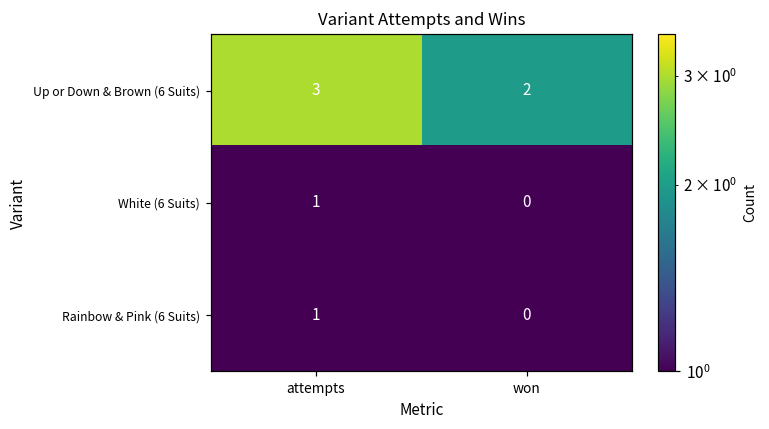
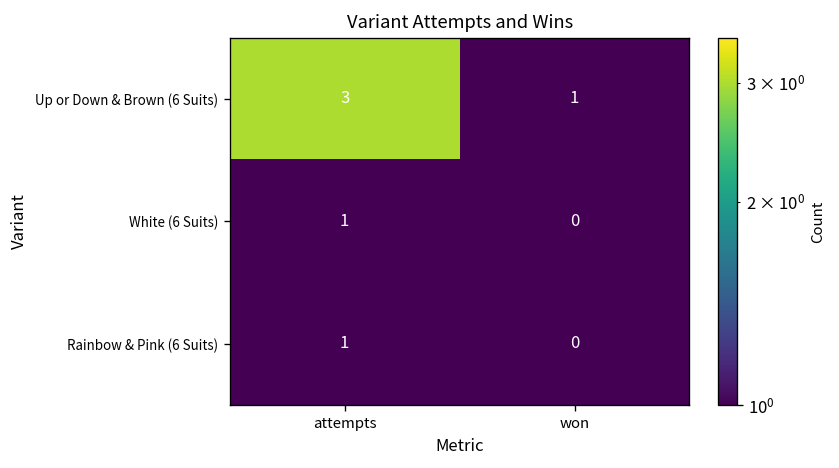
Up or Down & Brown (6 Suits), won: 2 -> 1
